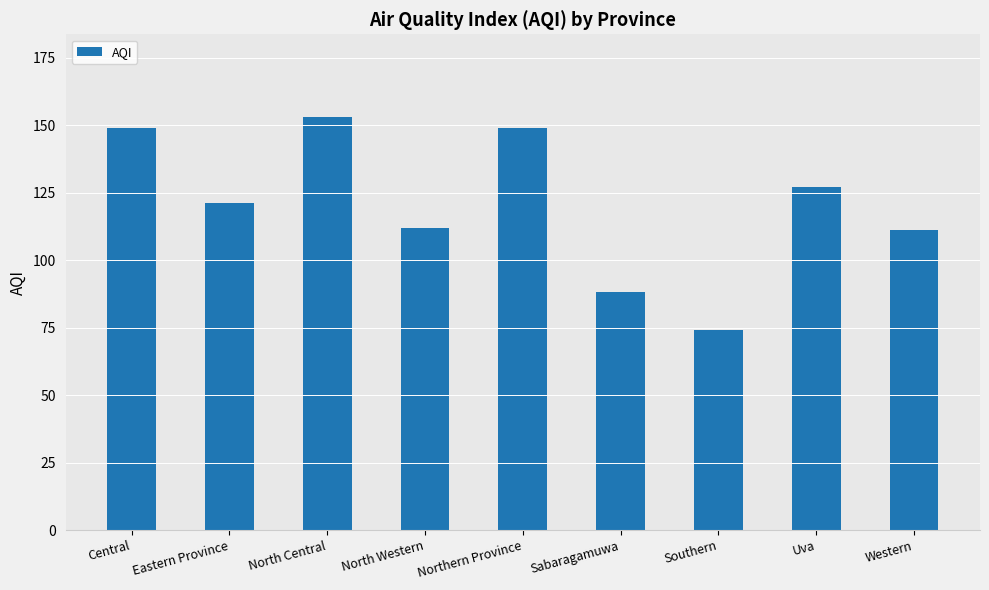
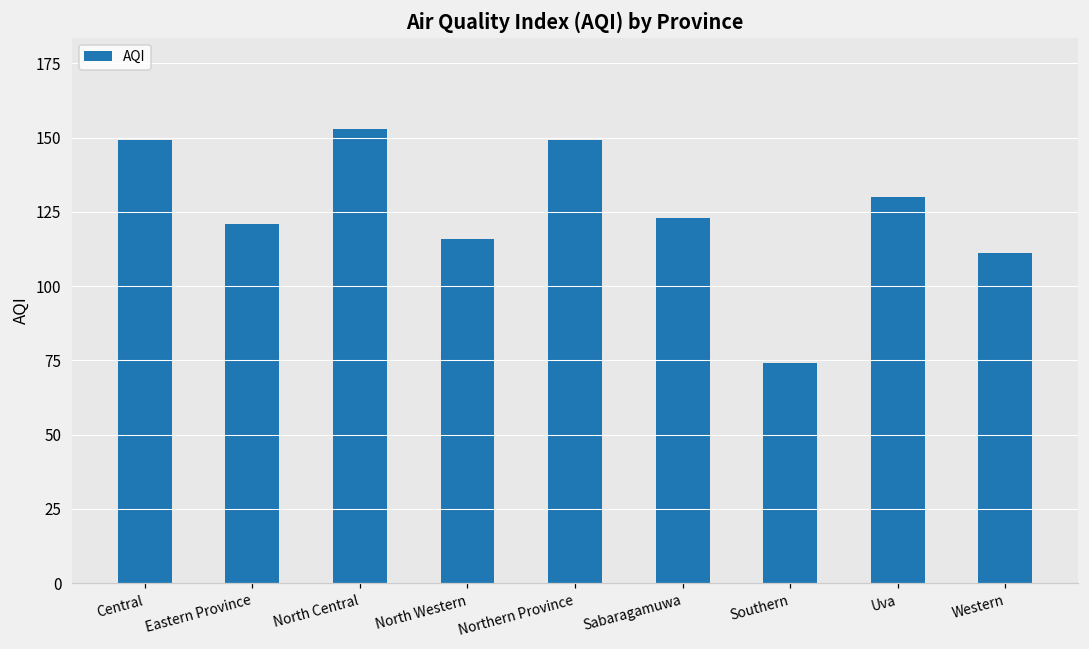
North Western: 112 -> 116
Sabaragamuwa: 88 -> 123
Uva: 127 -> 130
